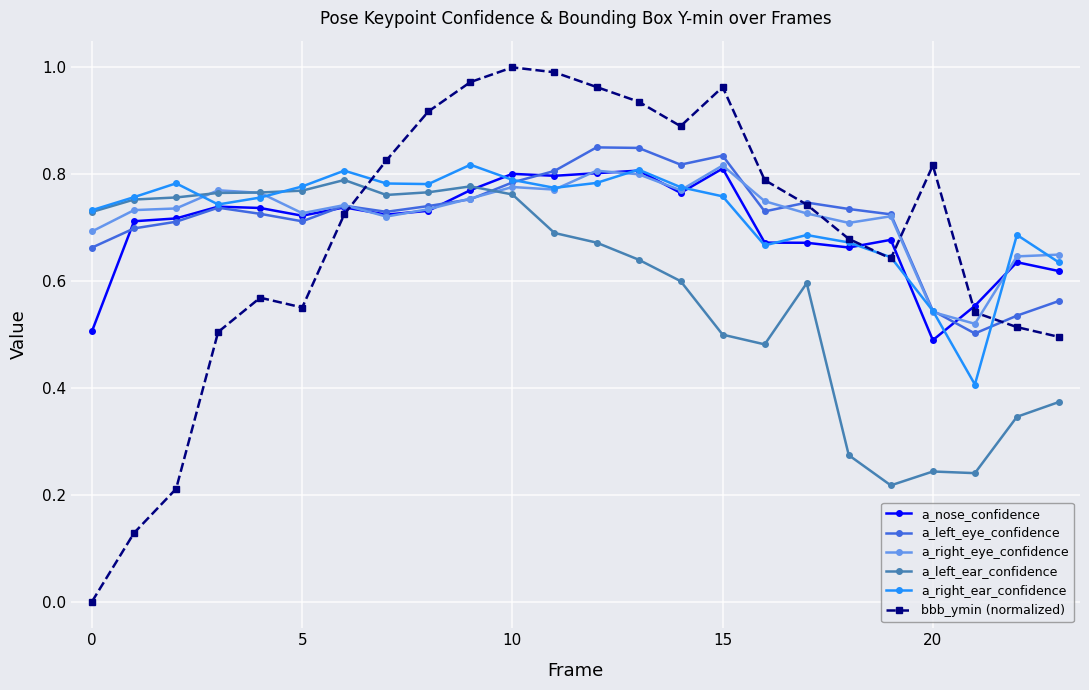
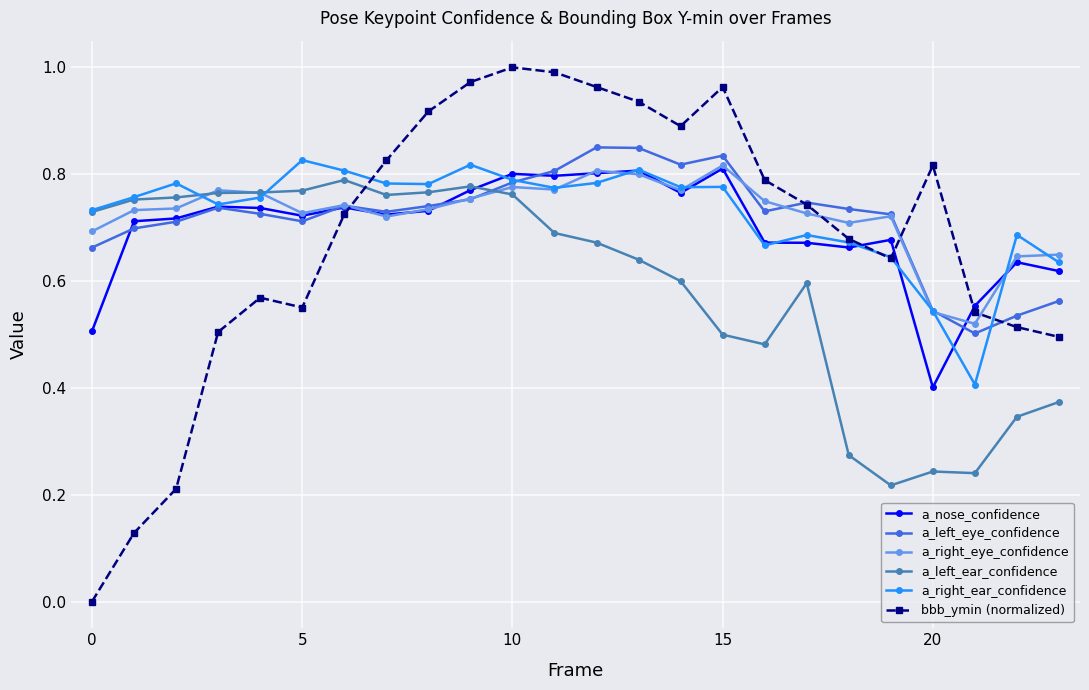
a_right_ear_confidence, 5: 0.78 -> 0.83
a_right_ear_confidence, 15: 0.76 -> 0.78
a_nose_confidence, 20: 0.49 -> 0.40
